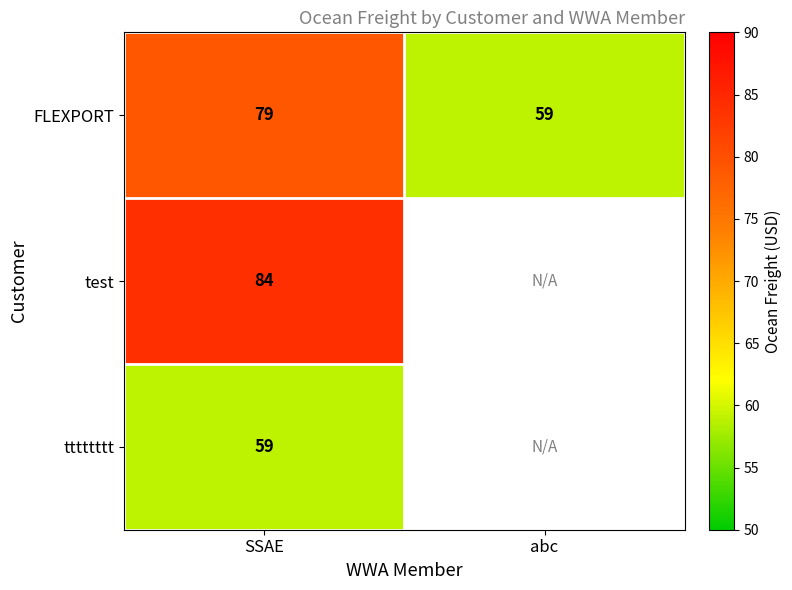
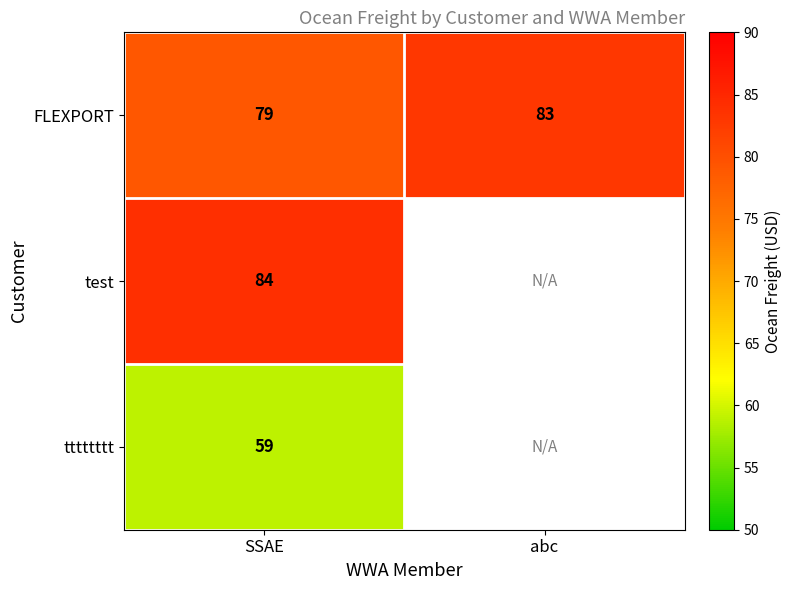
FLEXPORT, abc: 59 -> 83
